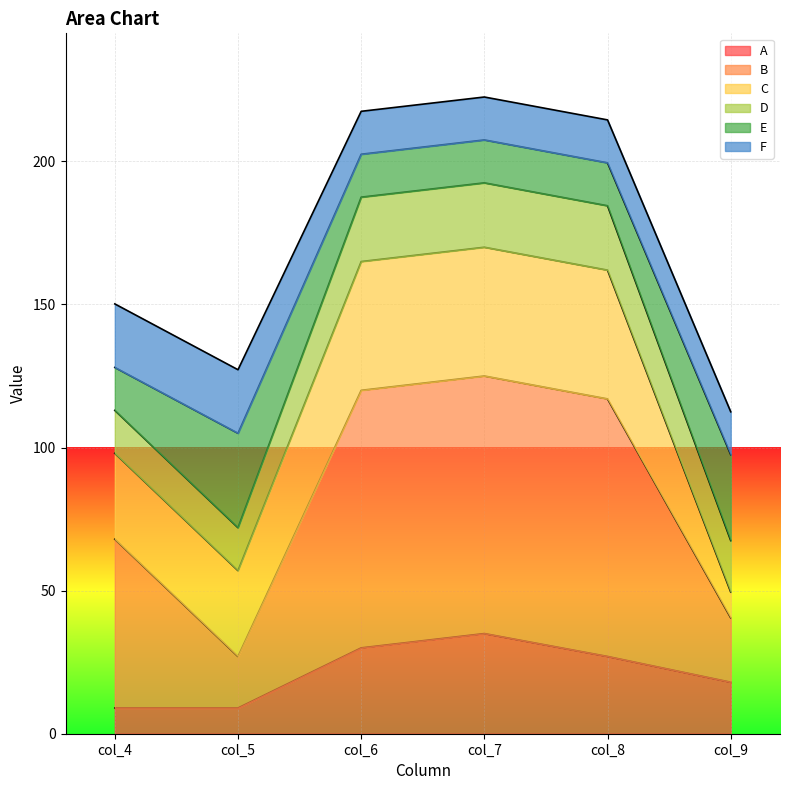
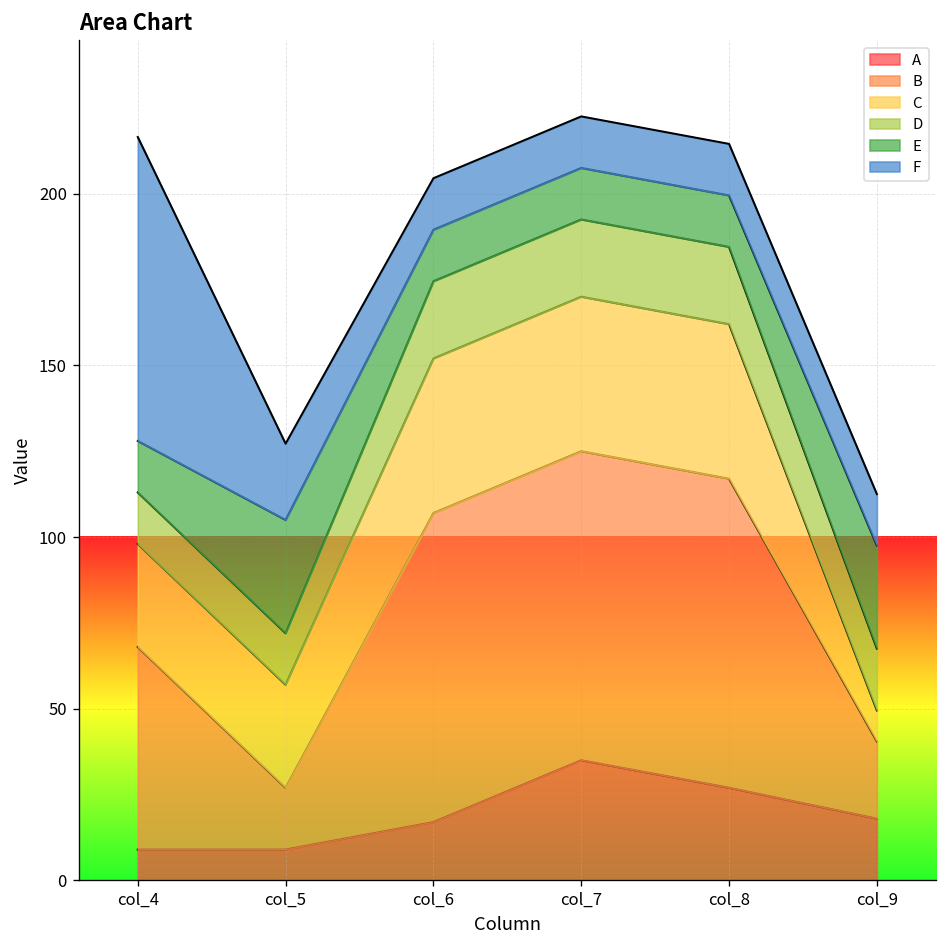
F, col_4: 22 -> 89
A, col_6: 30 -> 17
